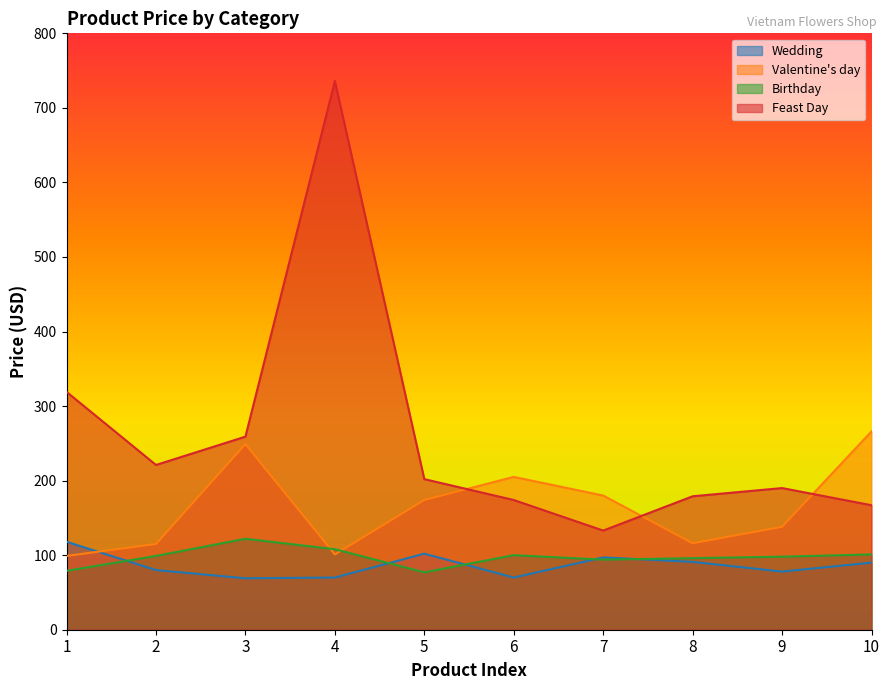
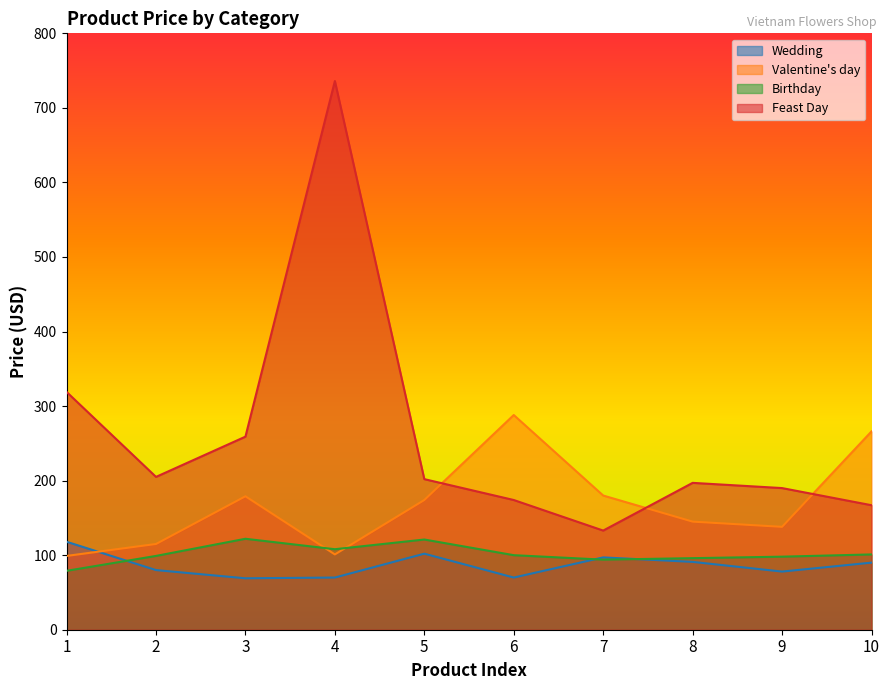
Feast Day, 2: 220 -> 210
Valentine's day, 3: 250 -> 180
Birthday, 5: 80 -> 120
Valentine's day, 6: 210 -> 290
Valentine's day, 8: 120 -> 150
Feast Day, 8: 180 -> 200
